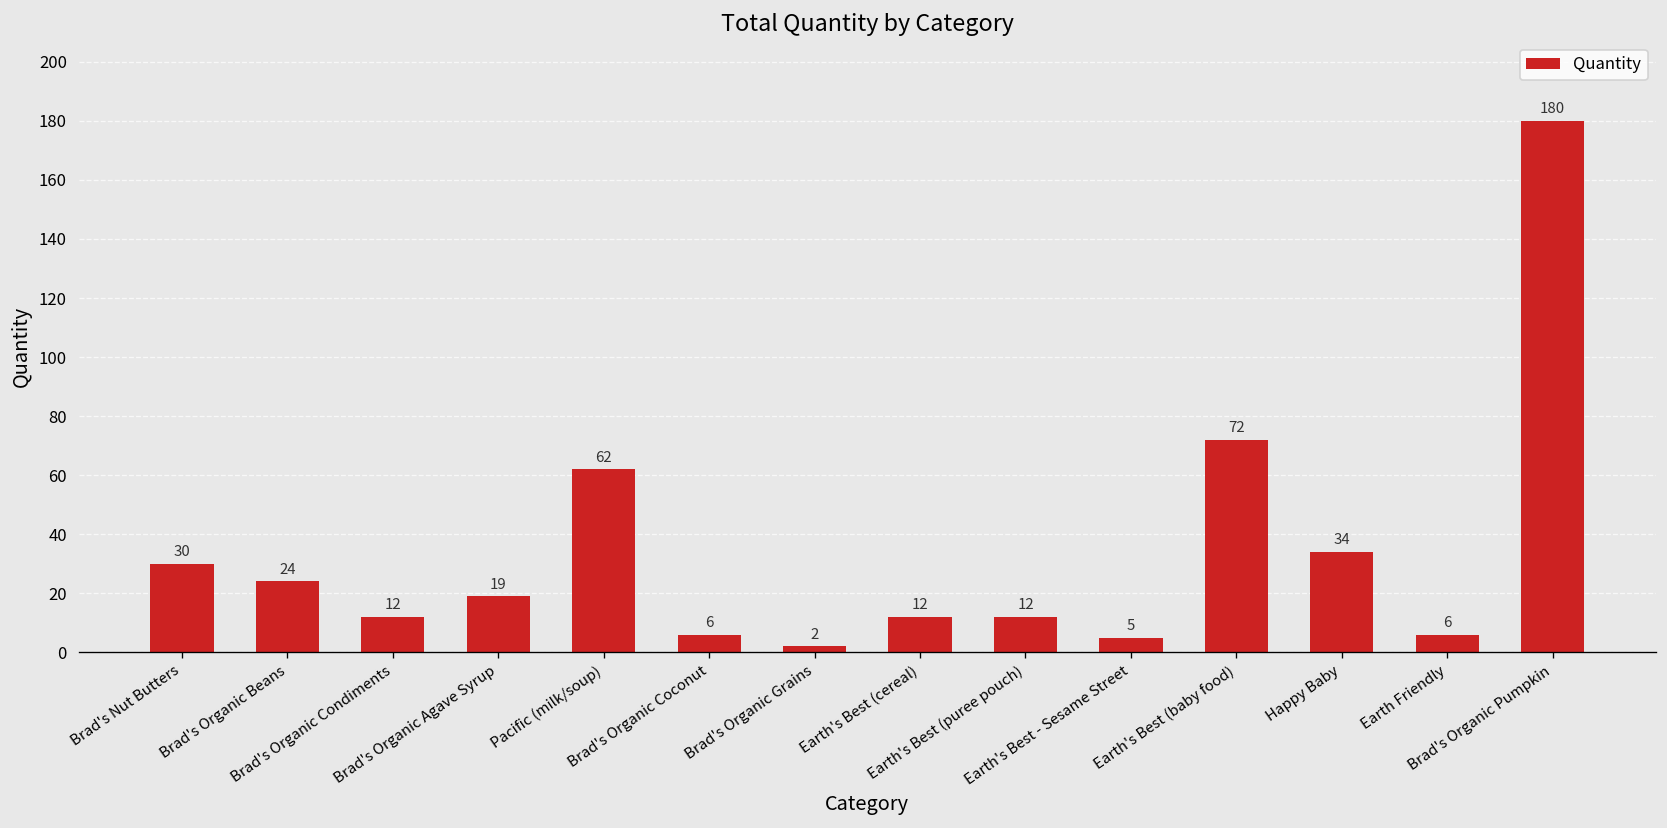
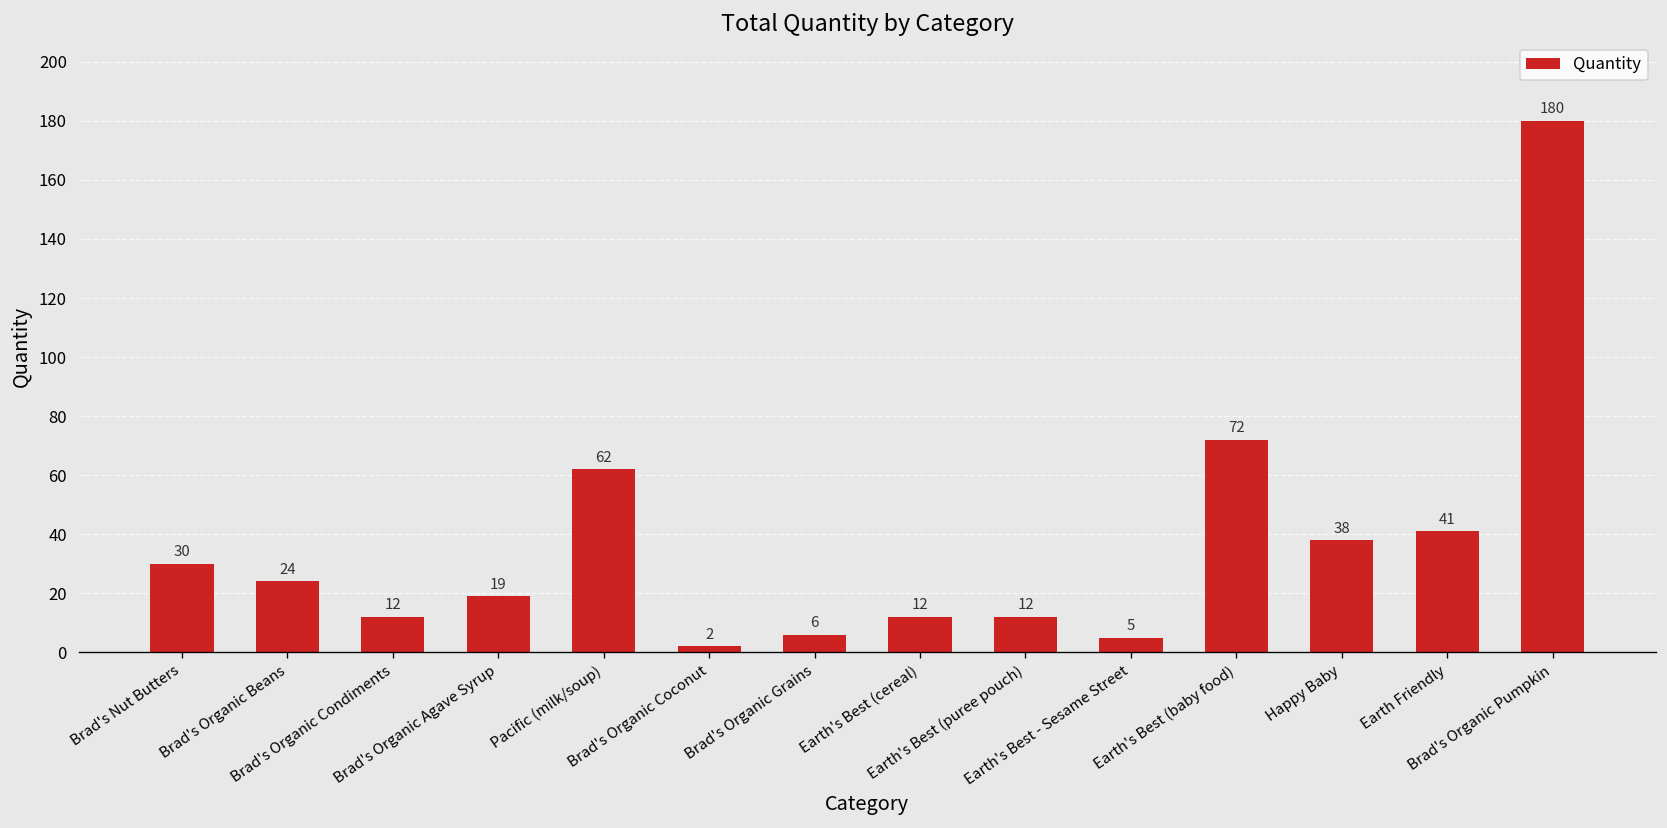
Brad's Organic Coconut: 6 -> 2
Brad's Organic Grains: 2 -> 6
Happy Baby: 34 -> 38
Earth Friendly: 6 -> 41
